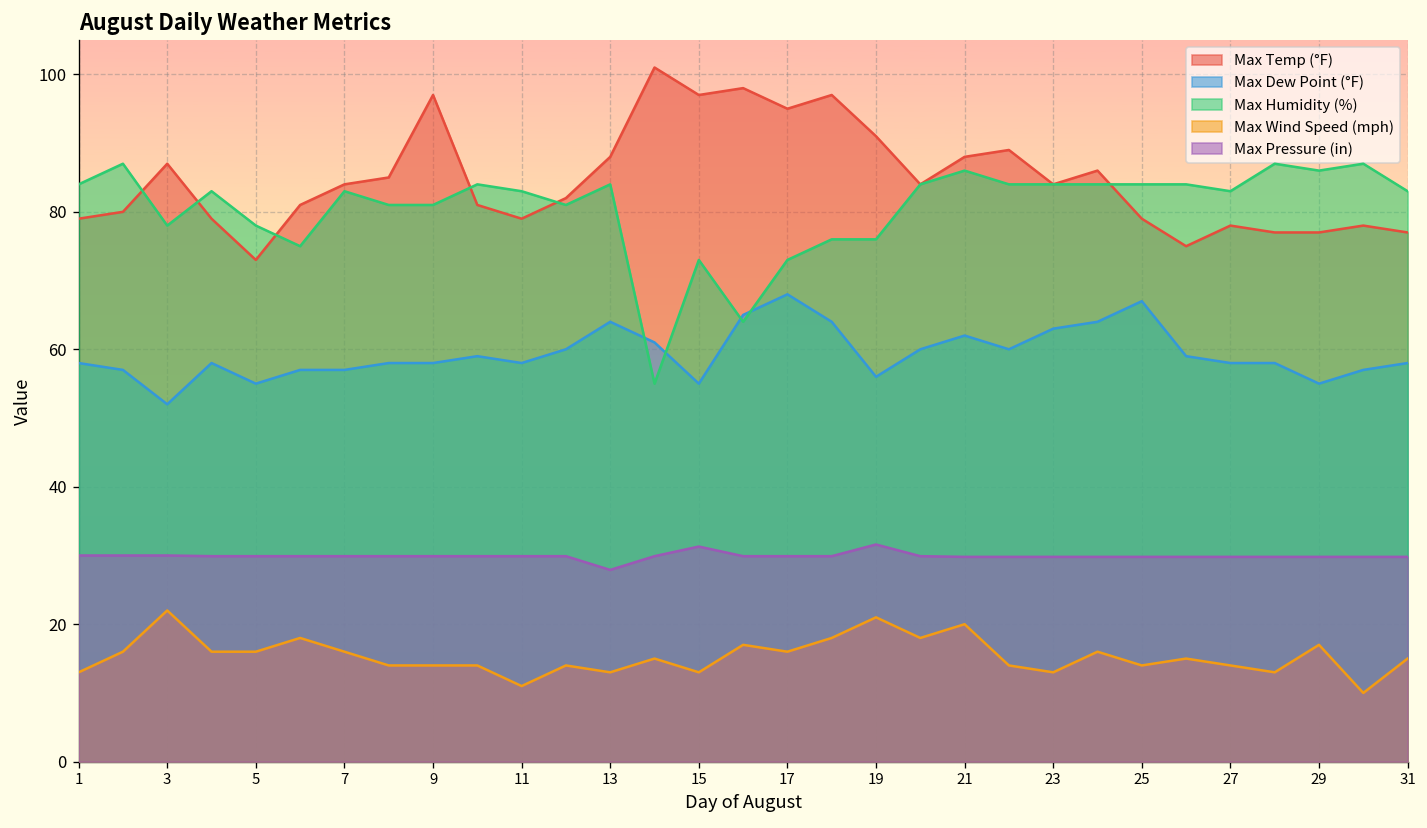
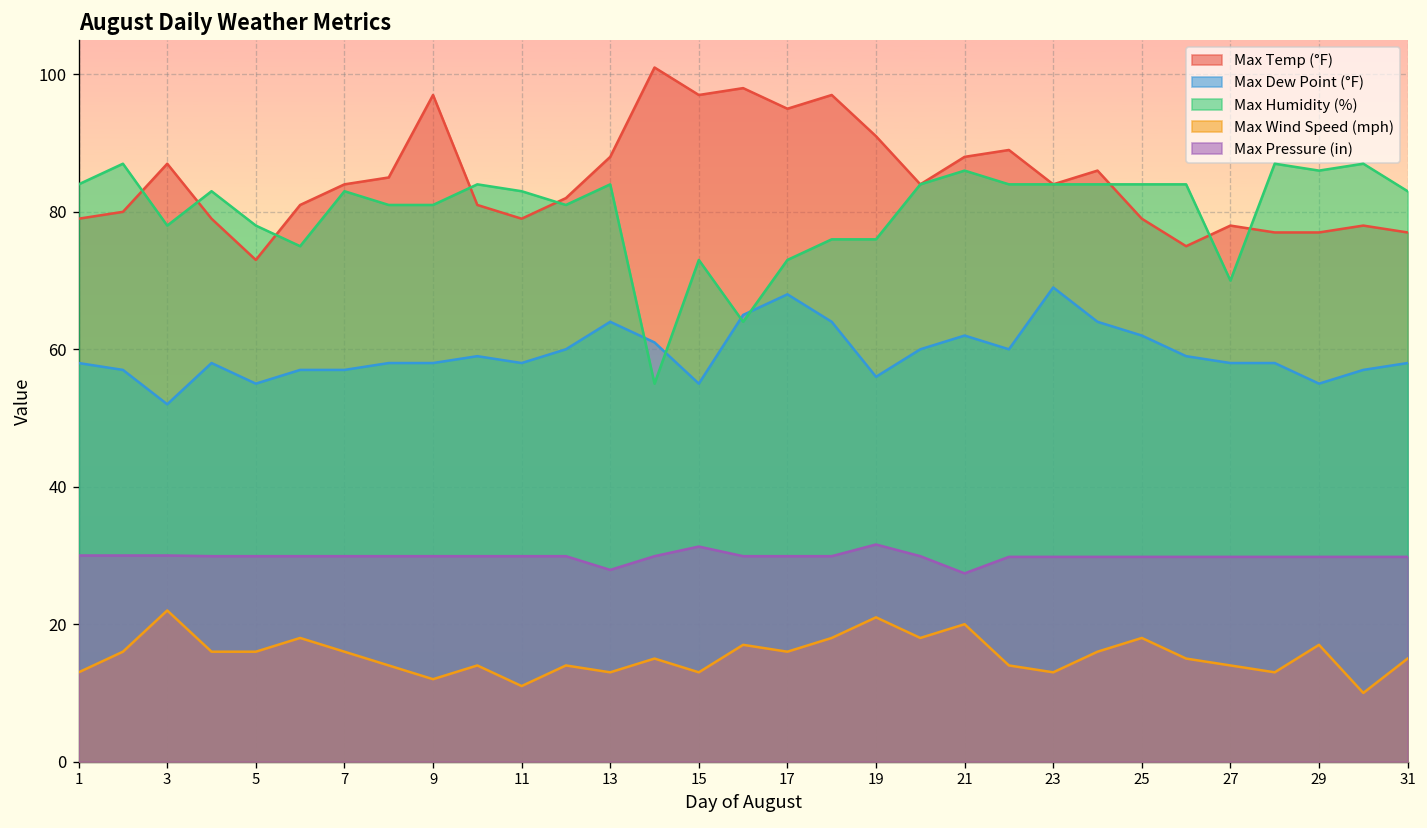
Max Wind Speed (mph), 9: 14 -> 12
Max Pressure (in), 21: 30 -> 27
Max Dew Point (°F), 23: 63 -> 69
Max Dew Point (°F), 25: 67 -> 62
Max Wind Speed (mph), 25: 14 -> 18
Max Humidity (%), 27: 83 -> 70
